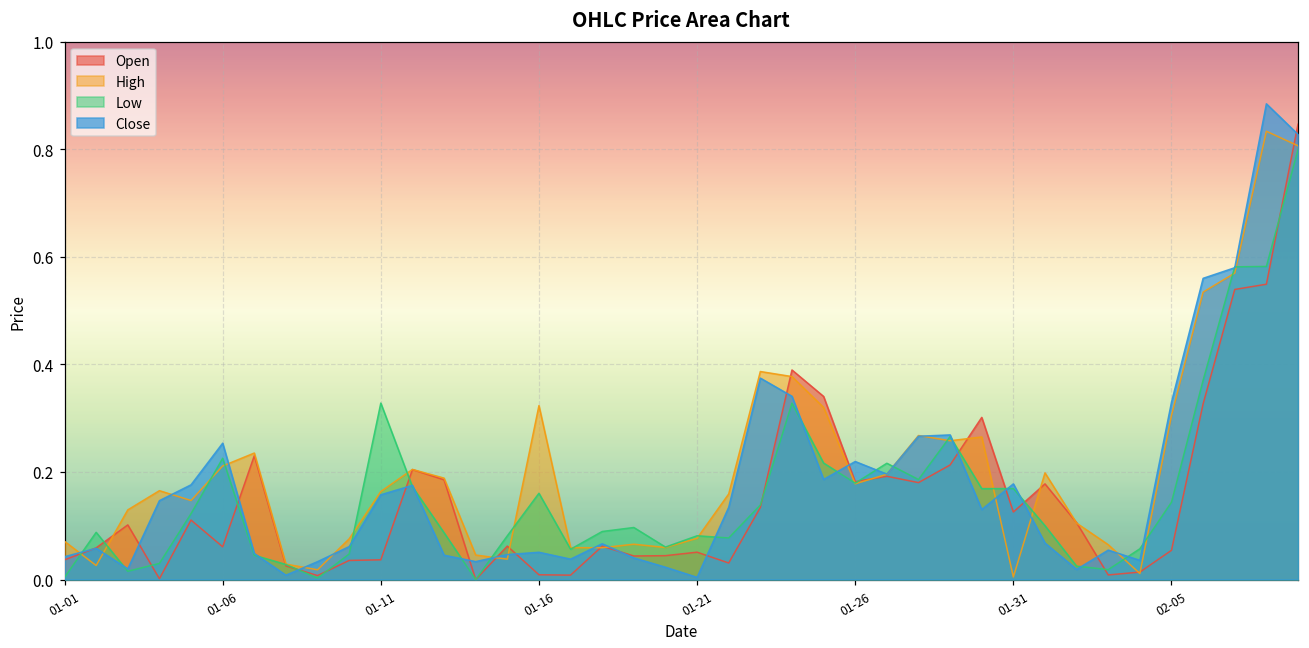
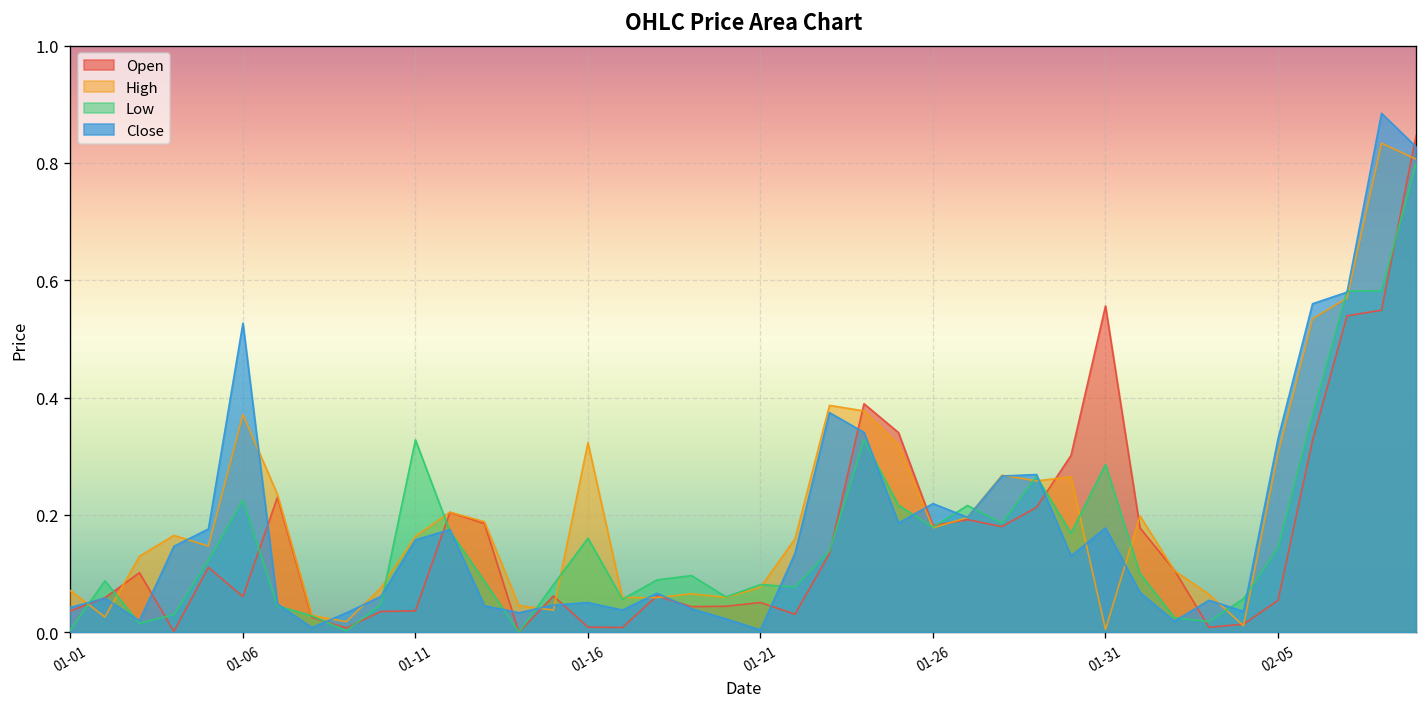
High, 01-06: 0.21 -> 0.37
Close, 01-06: 0.25 -> 0.53
Open, 01-31: 0.13 -> 0.56
Low, 01-31: 0.17 -> 0.29
